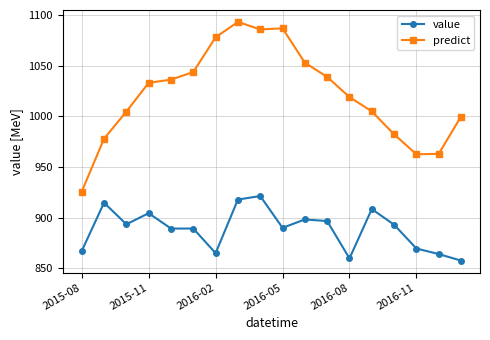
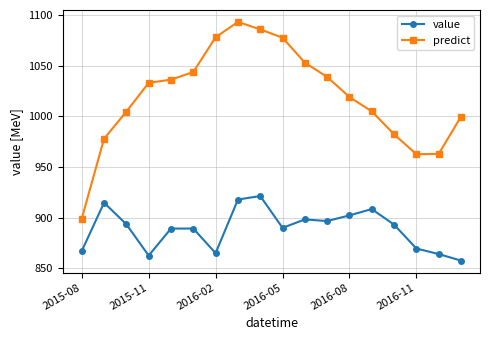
predict, 2015-08: 926 -> 899
value, 2015-11: 904 -> 863
predict, 2016-05: 1087 -> 1078
value, 2016-08: 860 -> 902
